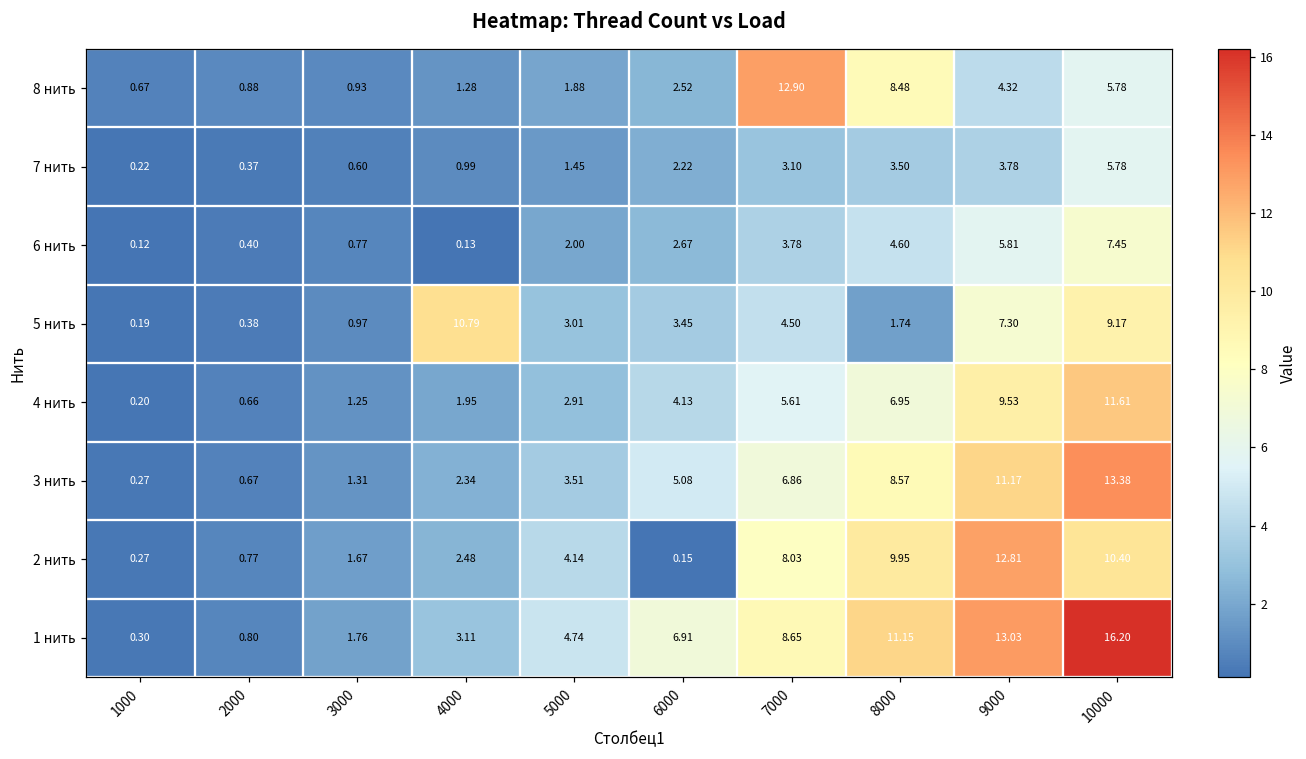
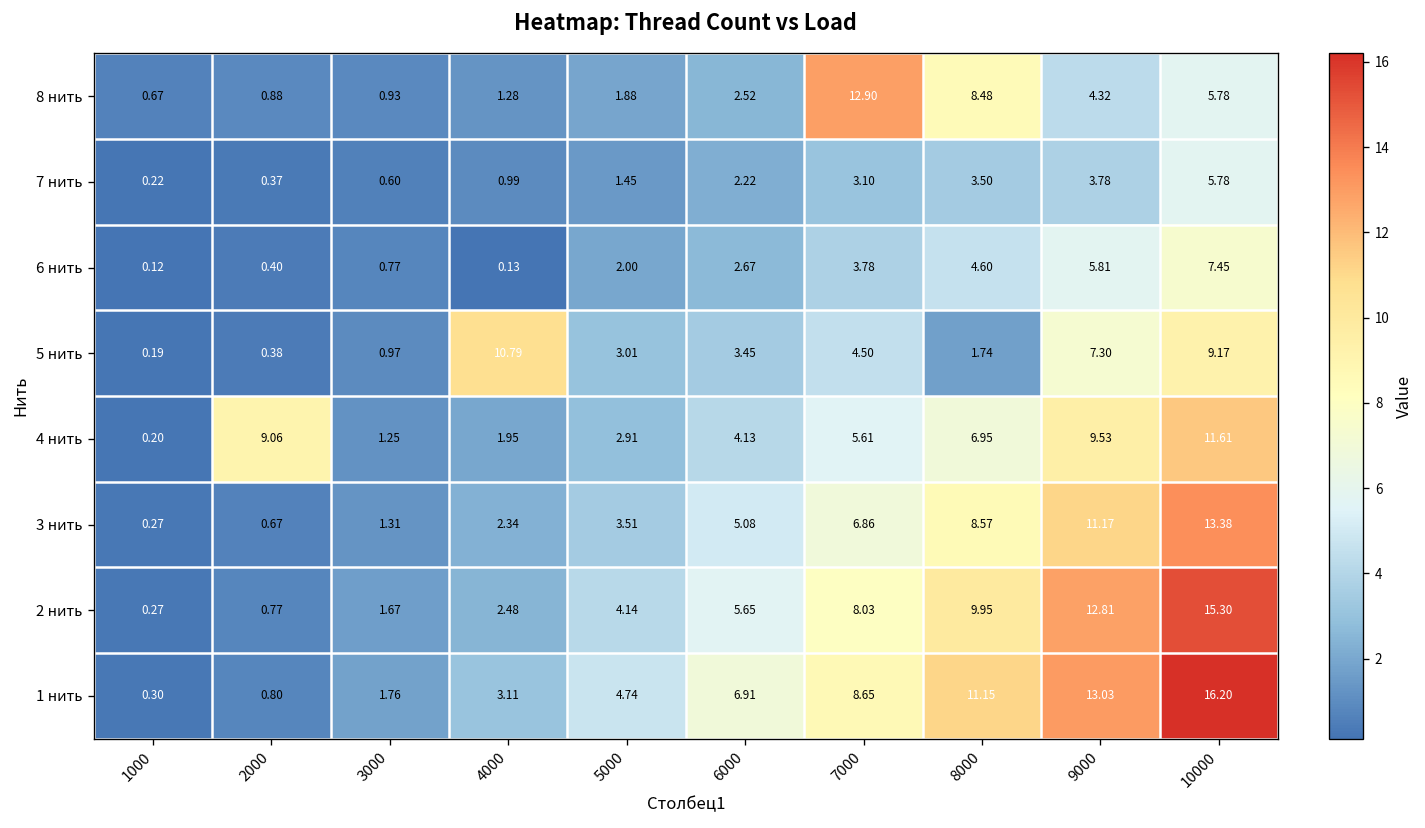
4 нить, 2000: 0.66 -> 9.06
2 нить, 6000: 0.15 -> 5.65
2 нить, 10000: 10.40 -> 15.30
